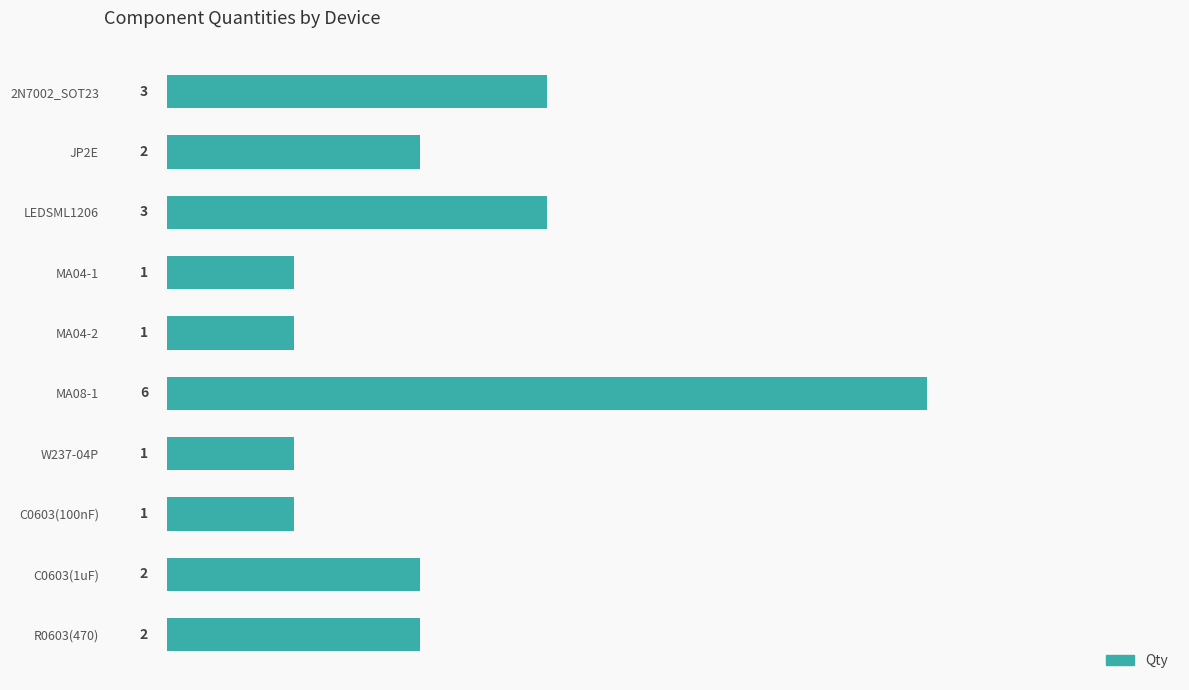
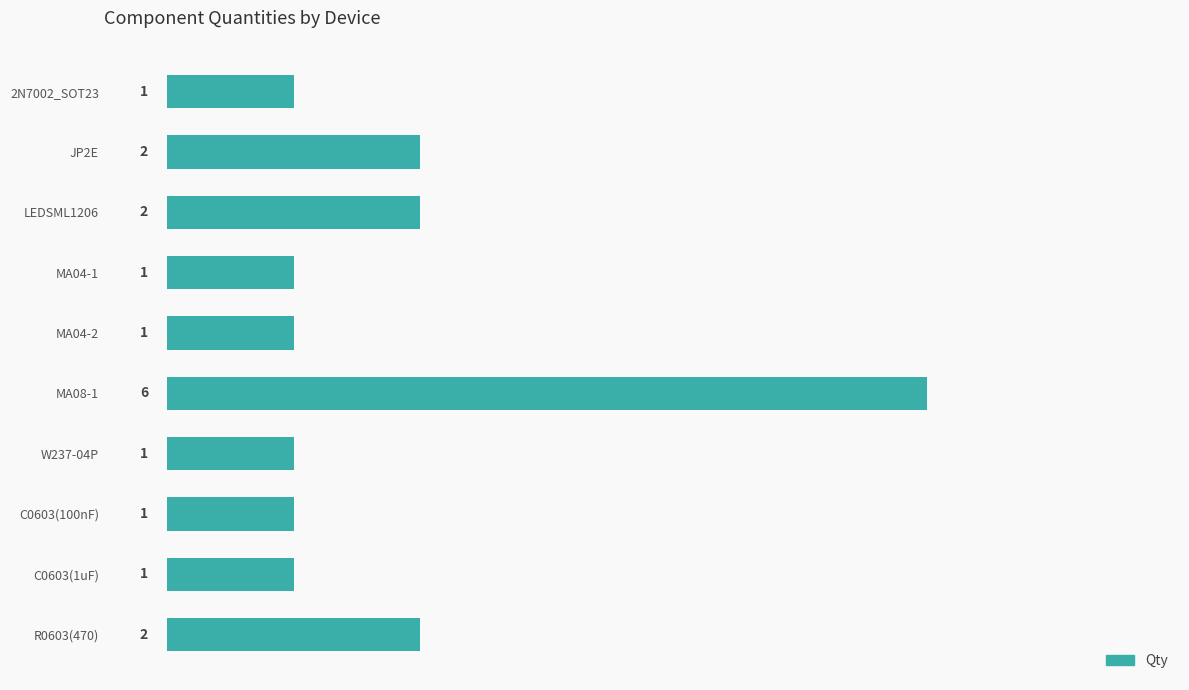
2N7002_SOT23: 3 -> 1
LEDSML1206: 3 -> 2
C0603(1uF): 2 -> 1
